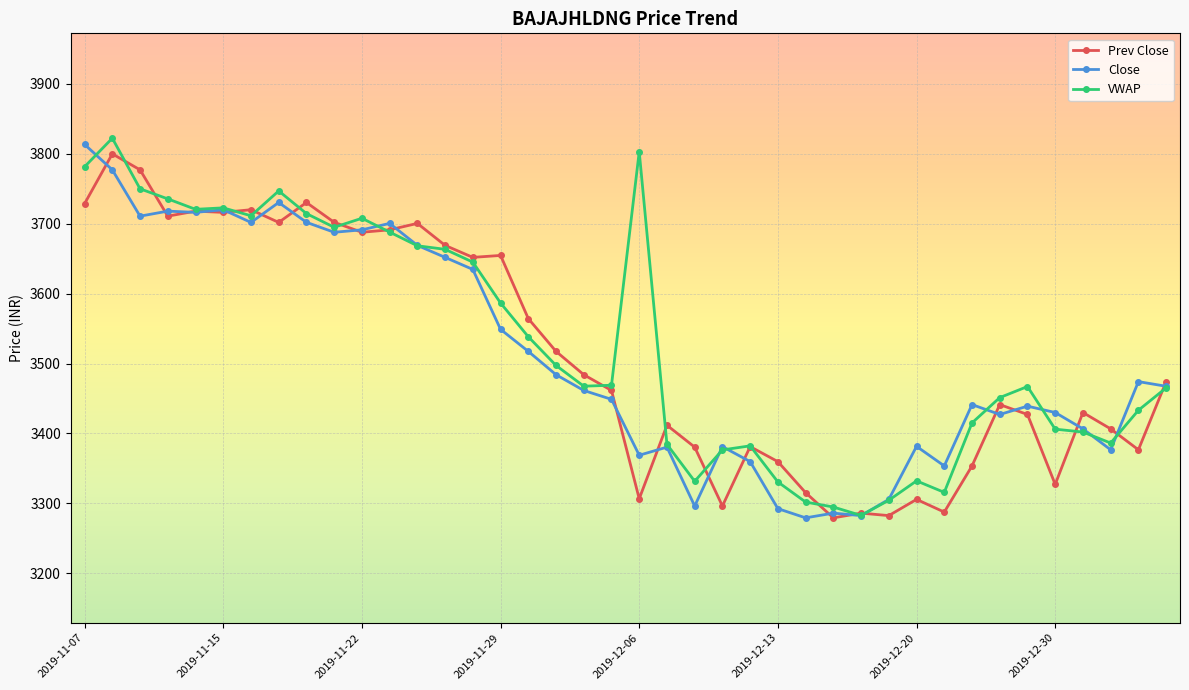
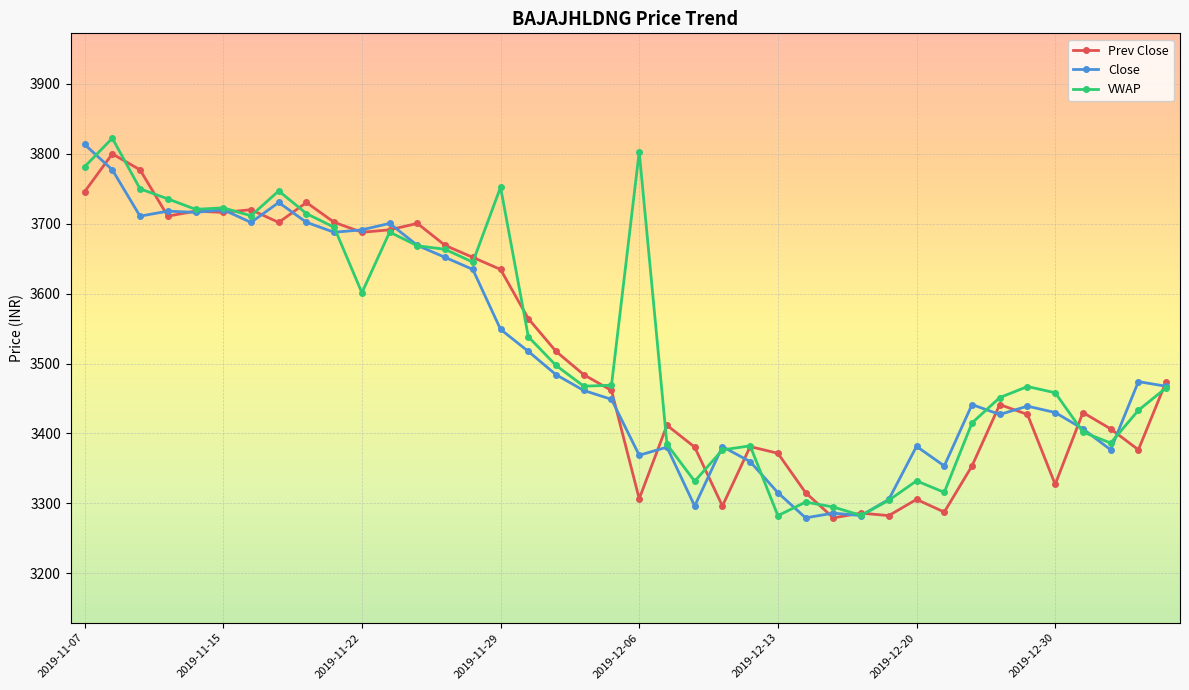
Prev Close, 2019-11-07: 3730 -> 3750
VWAP, 2019-11-22: 3710 -> 3600
Prev Close, 2019-11-29: 3650 -> 3630
VWAP, 2019-11-29: 3590 -> 3750
Prev Close, 2019-12-13: 3360 -> 3370
Close, 2019-12-13: 3290 -> 3320
VWAP, 2019-12-13: 3330 -> 3280
VWAP, 2019-12-30: 3410 -> 3460
